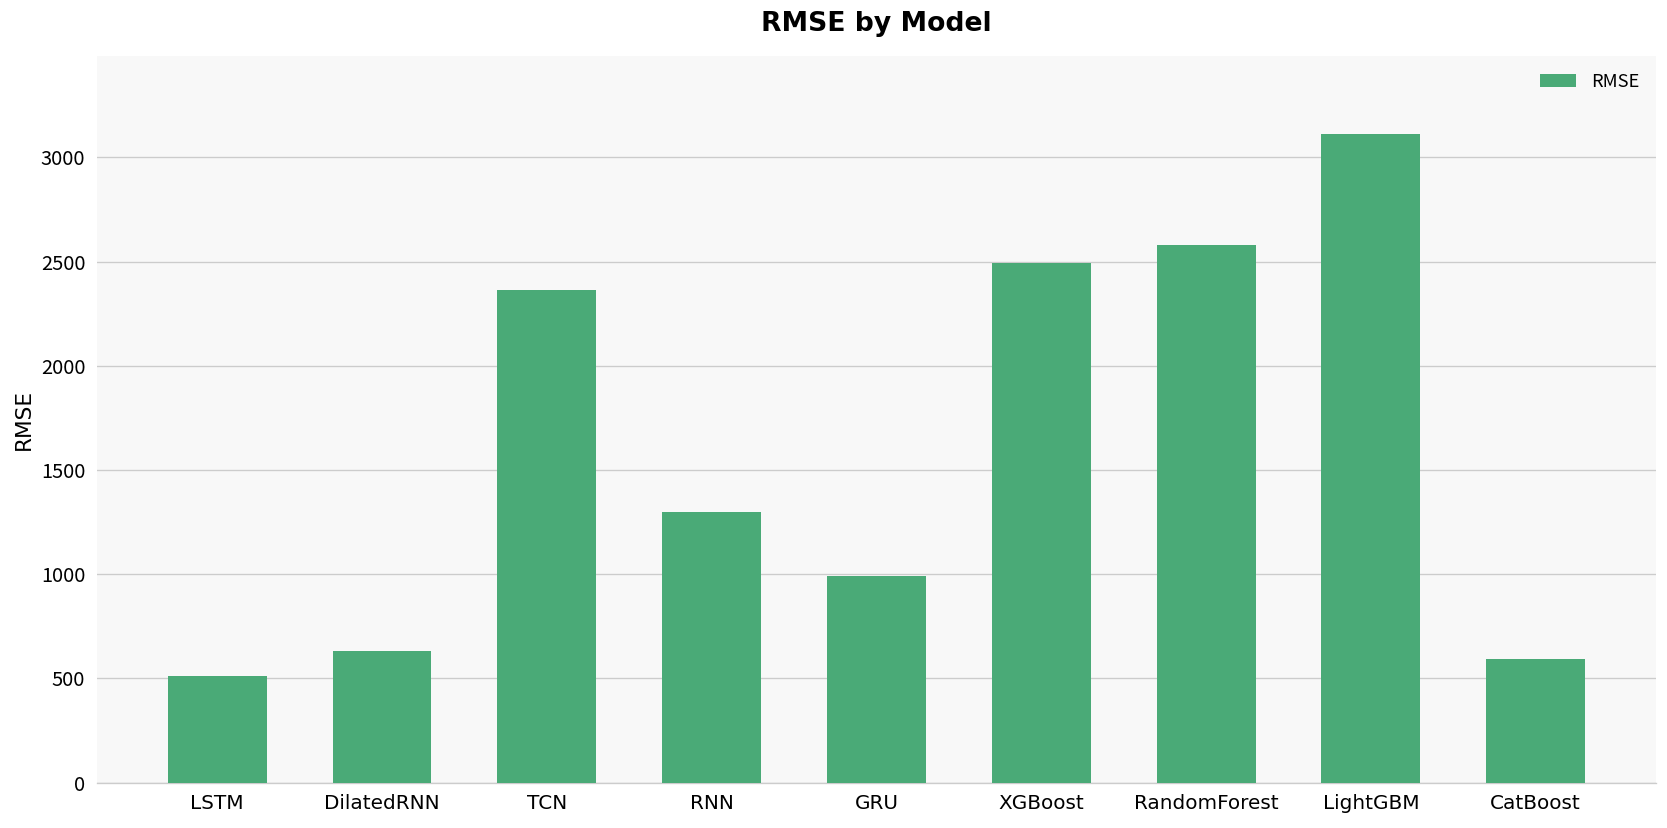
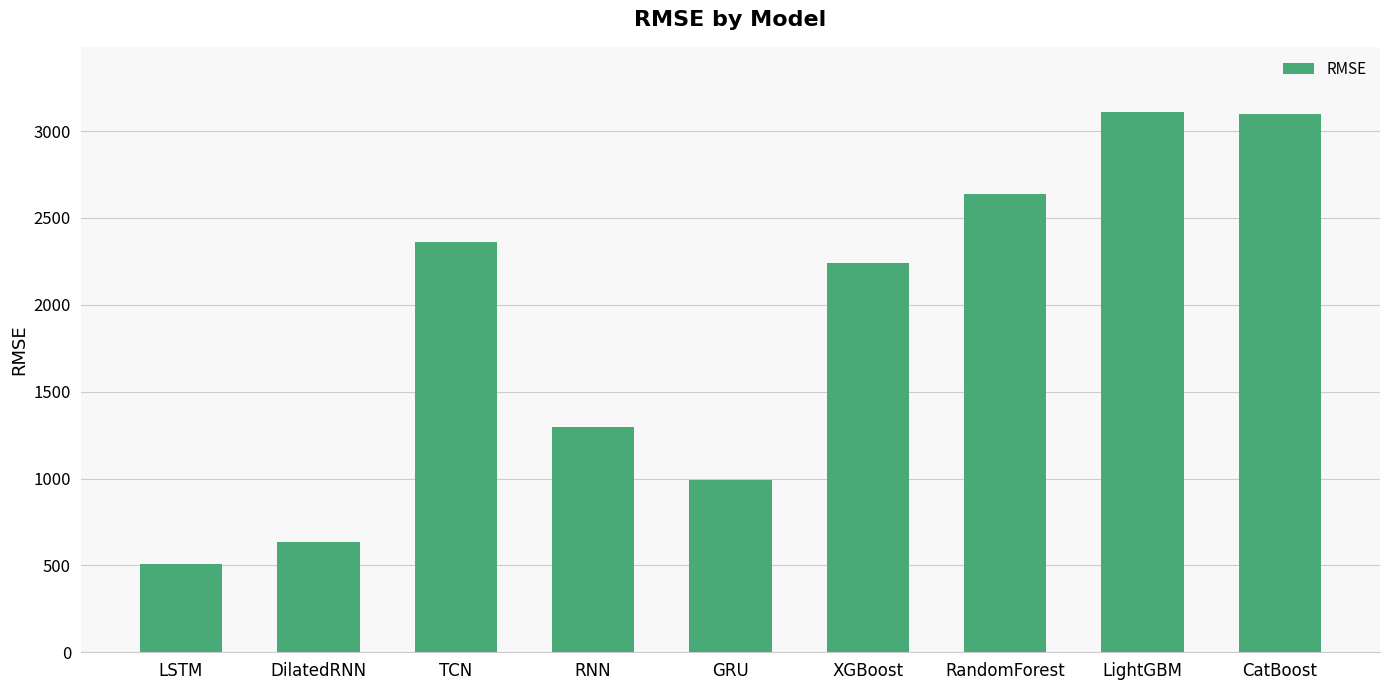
XGBoost: 2490 -> 2240
RandomForest: 2580 -> 2640
CatBoost: 590 -> 3100
